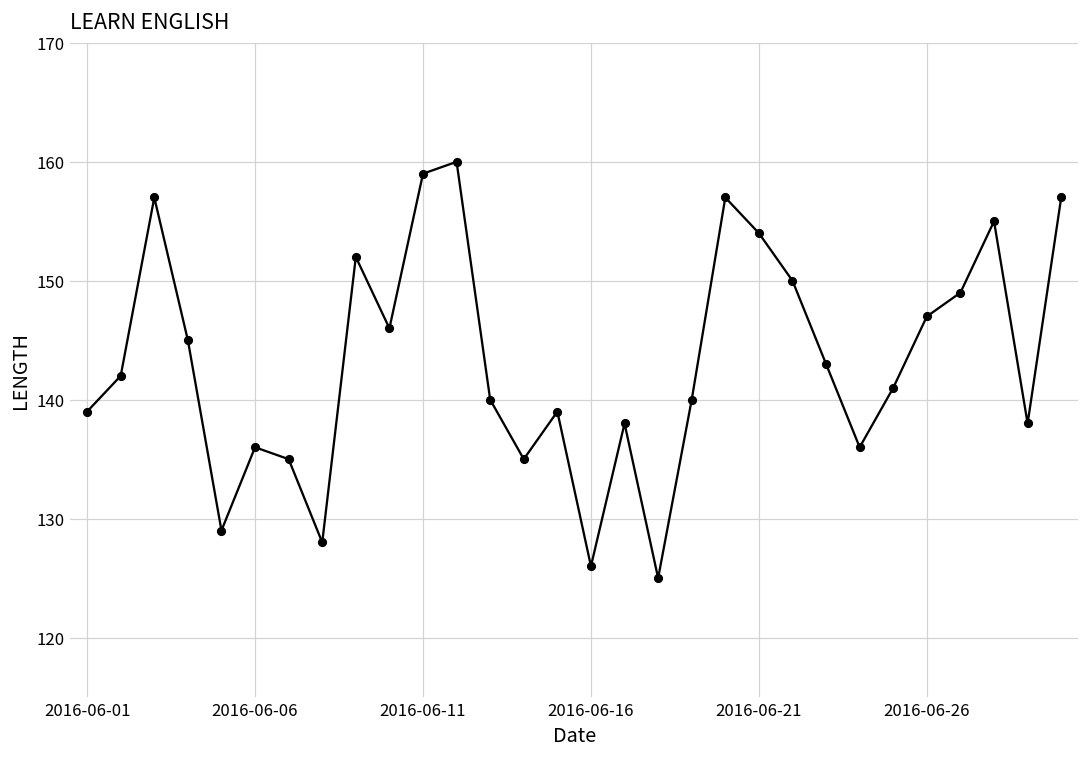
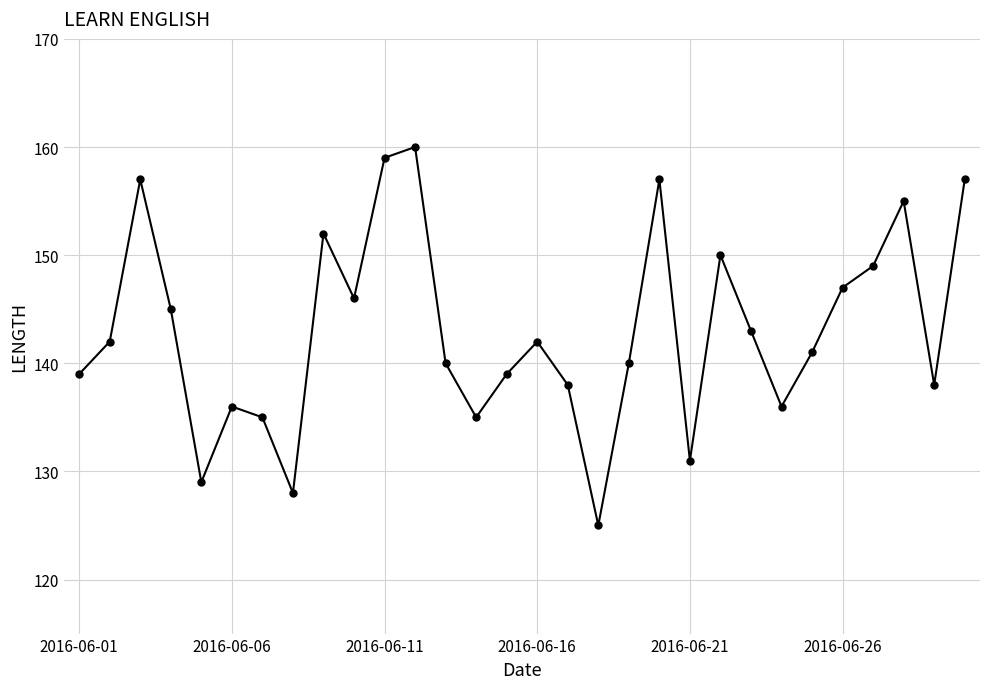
2016-06-16: 126 -> 142
2016-06-21: 154 -> 131
